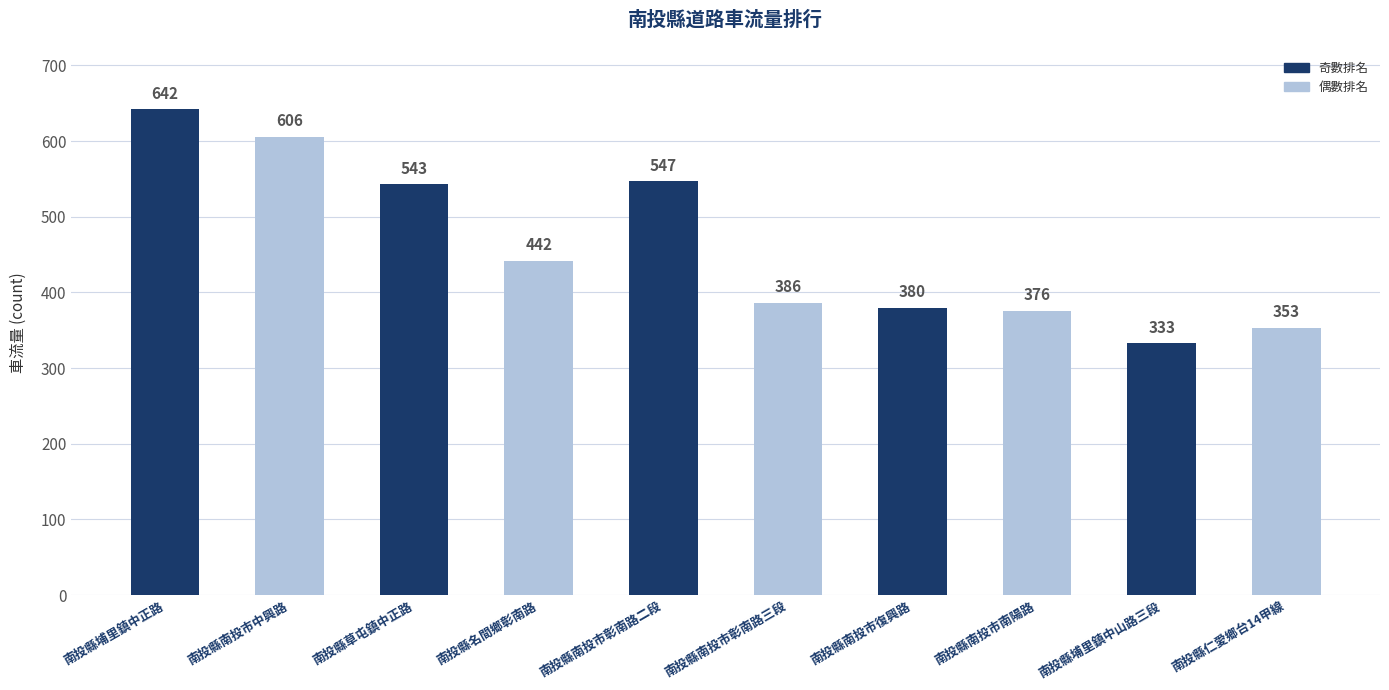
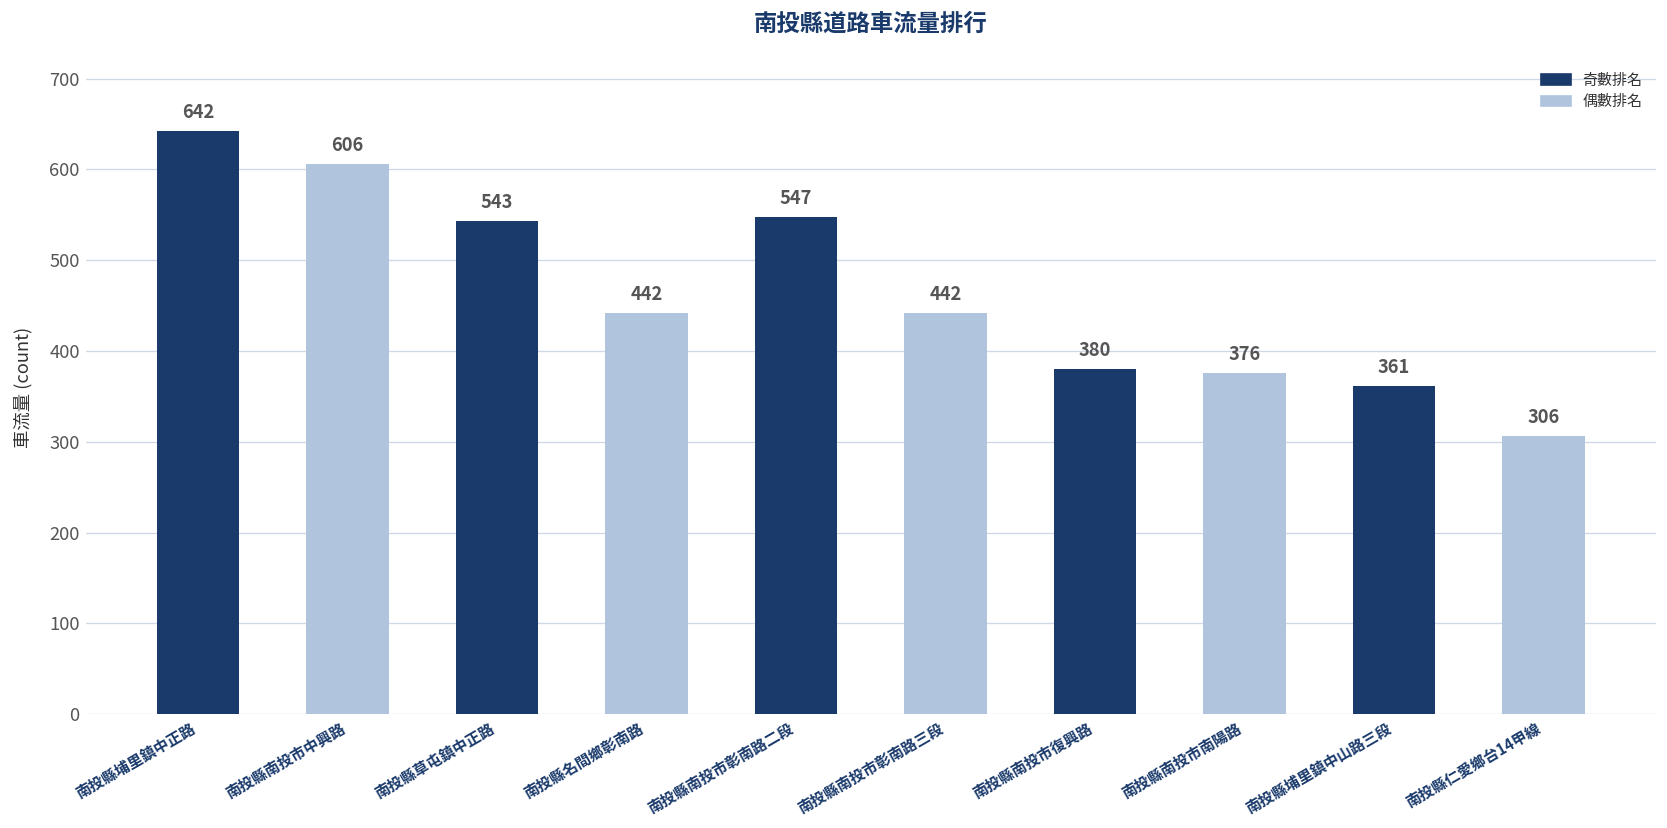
南投縣南投市彰南路三段: 386 -> 442
南投縣埔里鎮中山路三段: 333 -> 361
南投縣仁愛鄉台14甲線: 353 -> 306
